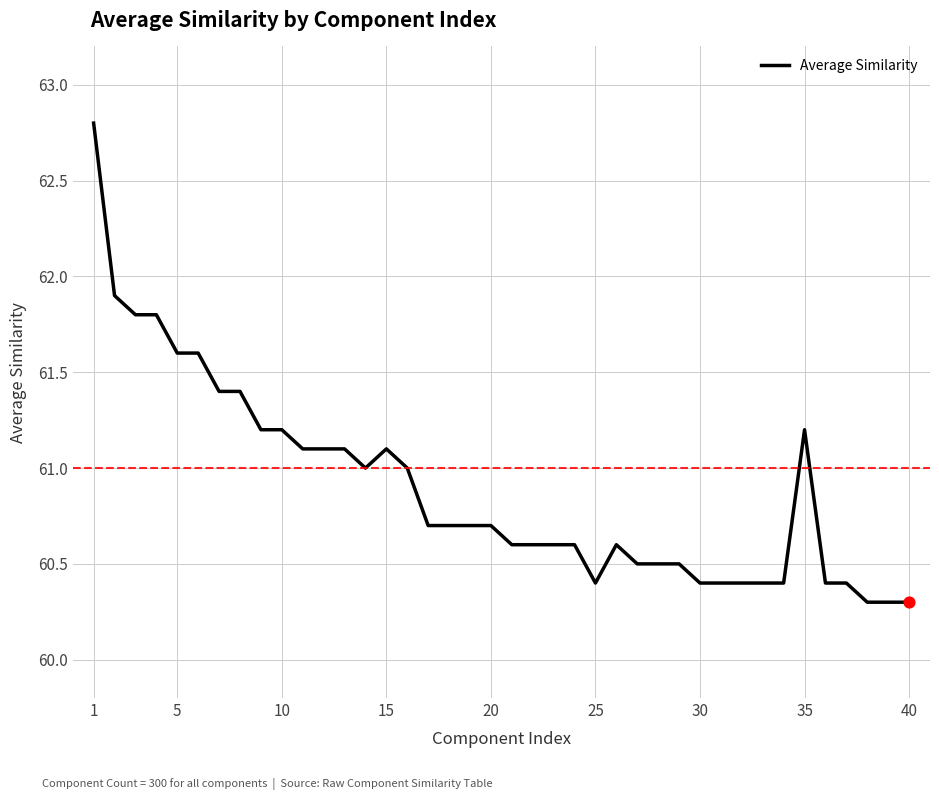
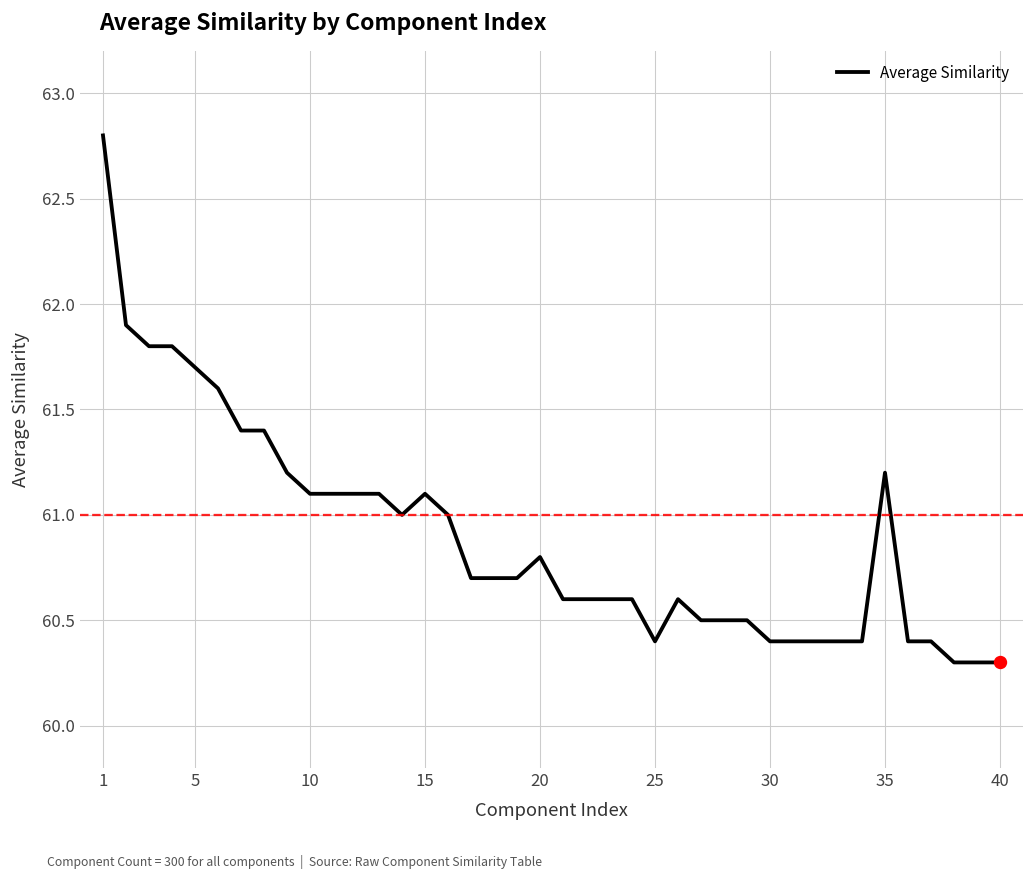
Average Similarity, 5: 61.6 -> 61.7
Average Similarity, 10: 61.2 -> 61.1
Average Similarity, 20: 60.7 -> 60.8
